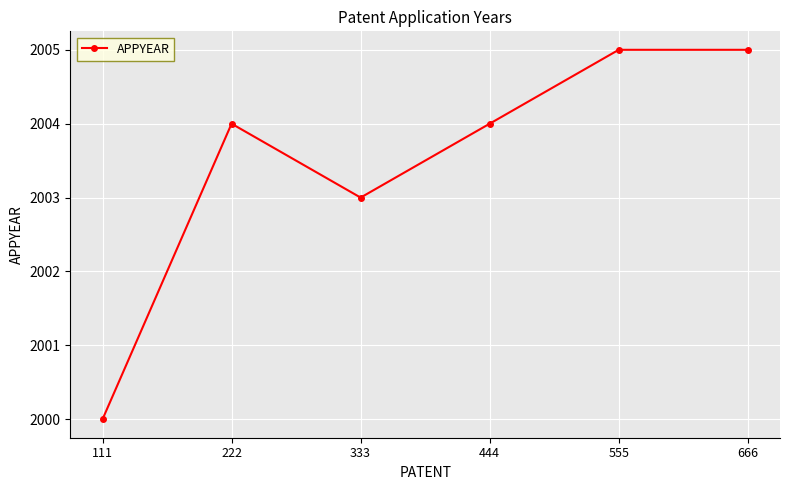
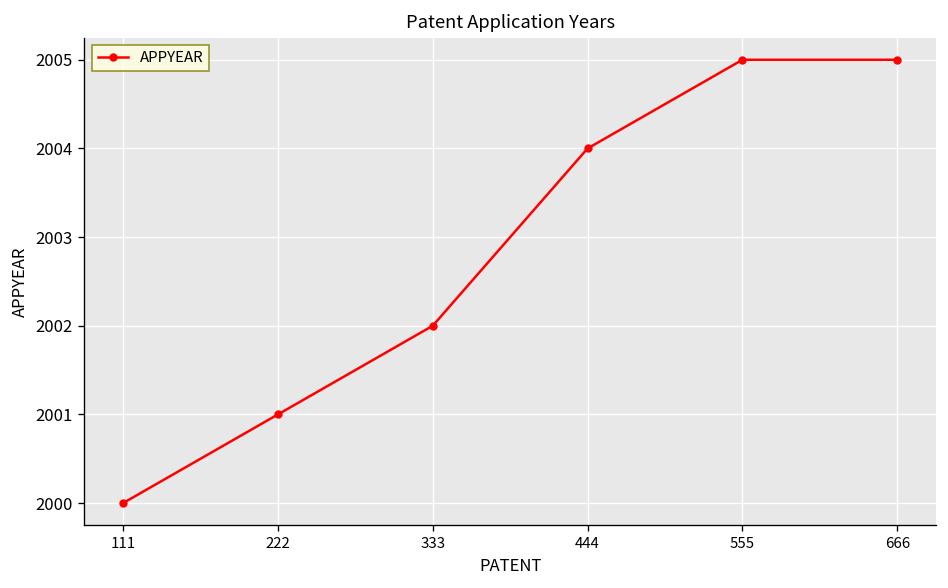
222: 2004 -> 2001
333: 2003 -> 2002
